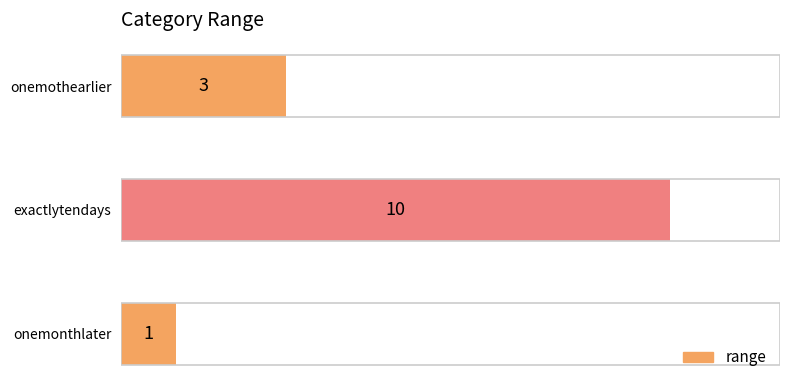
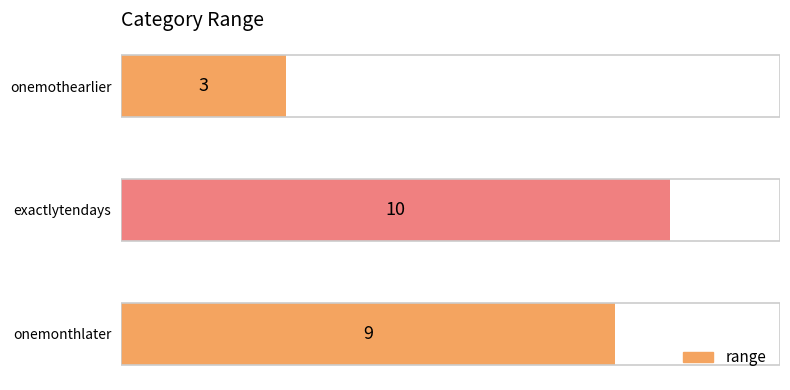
onemonthlater: 1 -> 9
